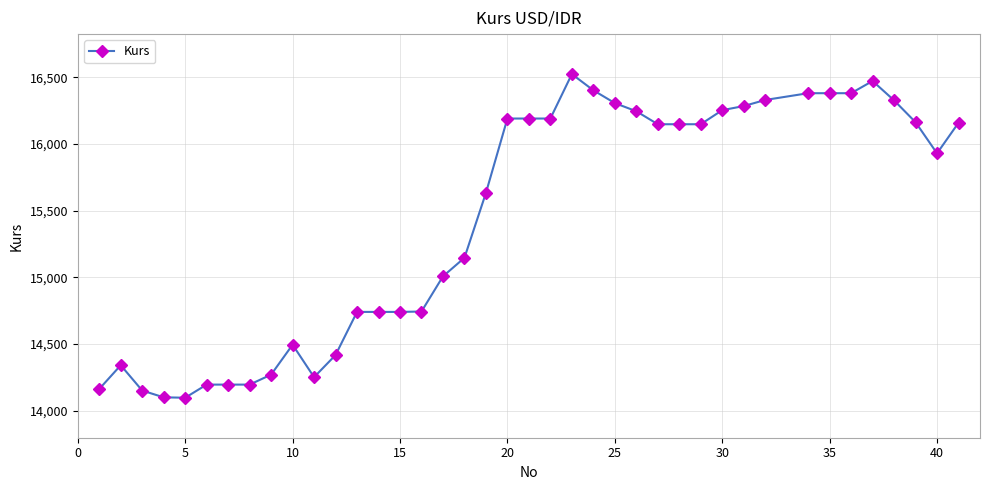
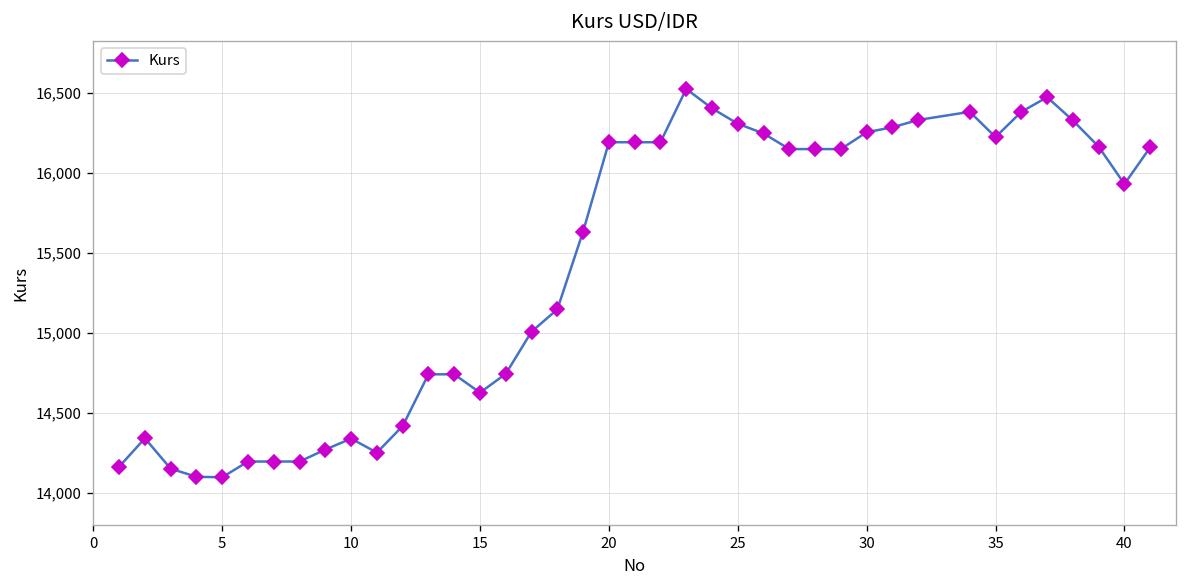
10: 14,490 -> 14,340
15: 14,740 -> 14,630
35: 16,380 -> 16,220
